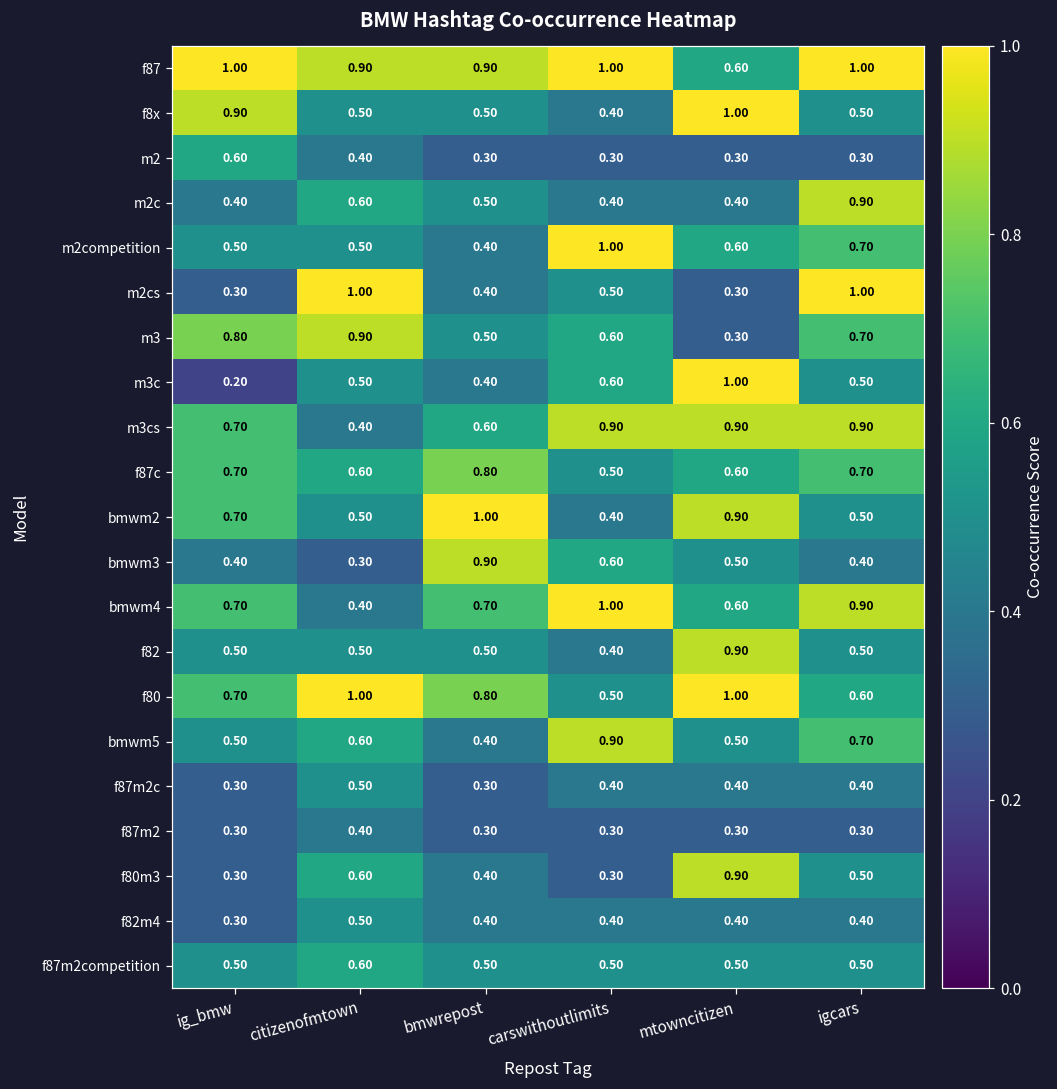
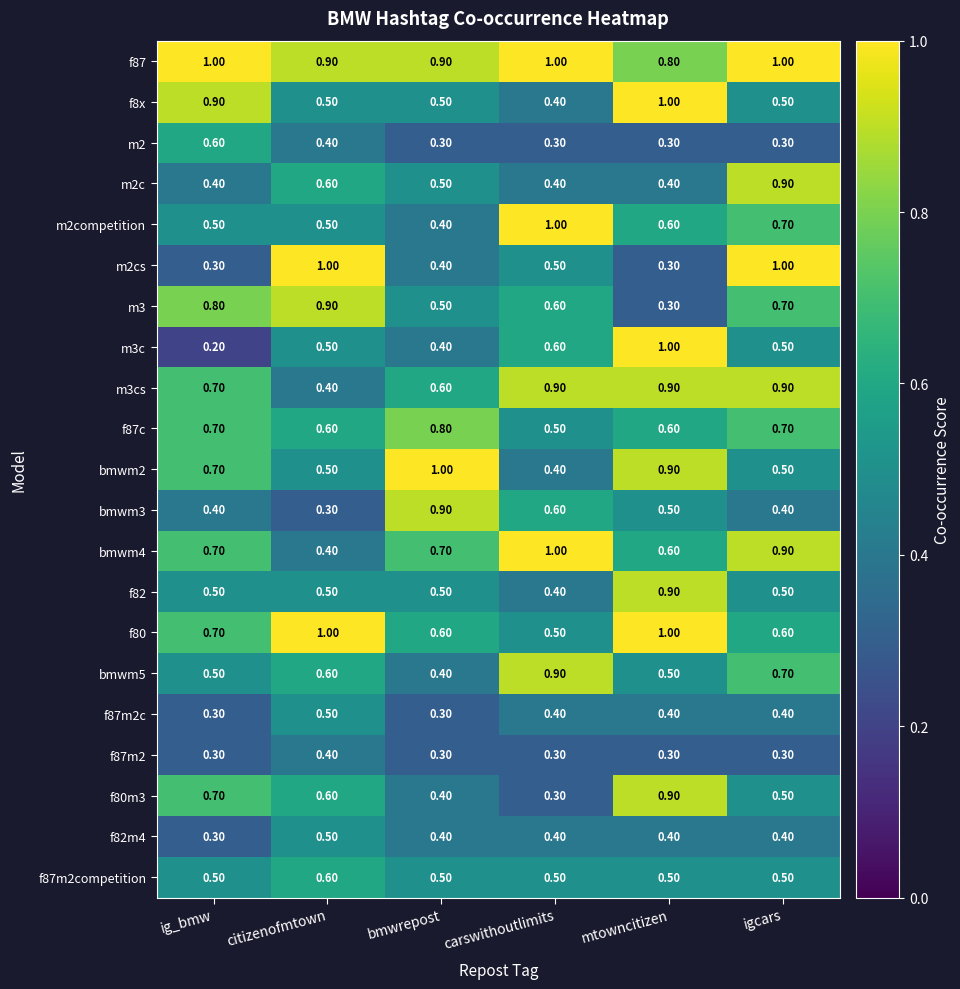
f87, mtowncitizen: 0.60 -> 0.80
f80, bmwrepost: 0.80 -> 0.60
f80m3, ig_bmw: 0.30 -> 0.70
